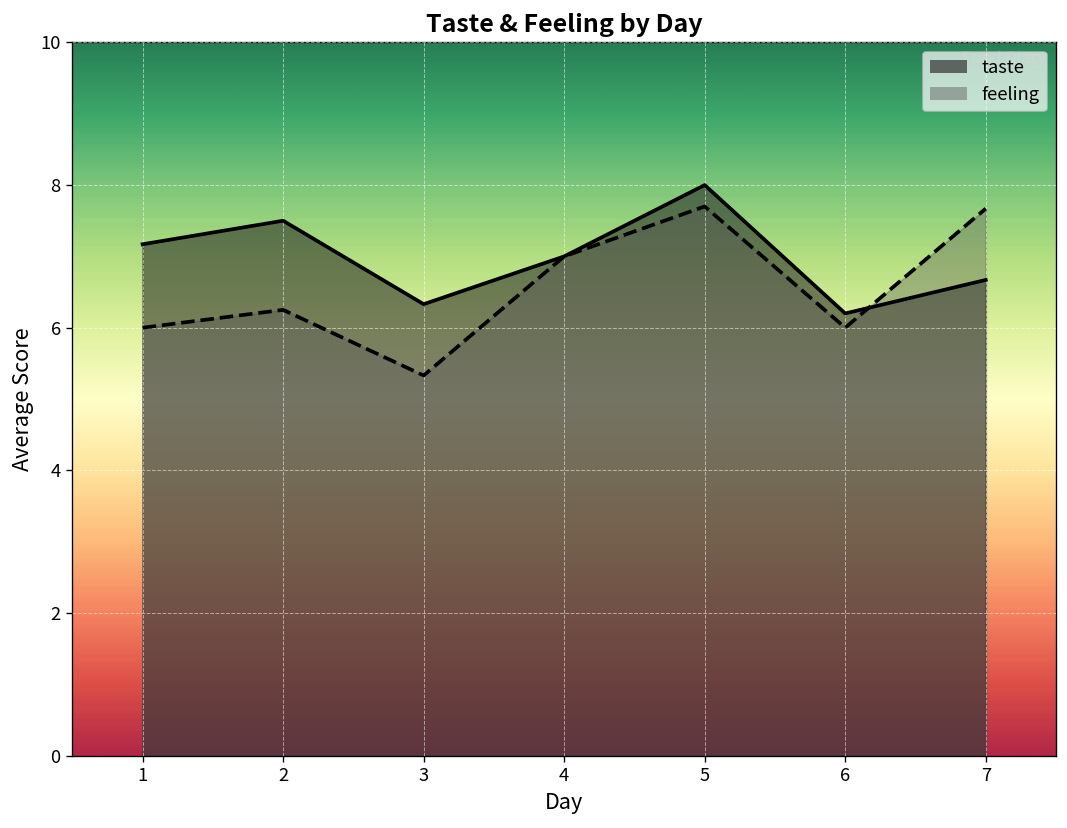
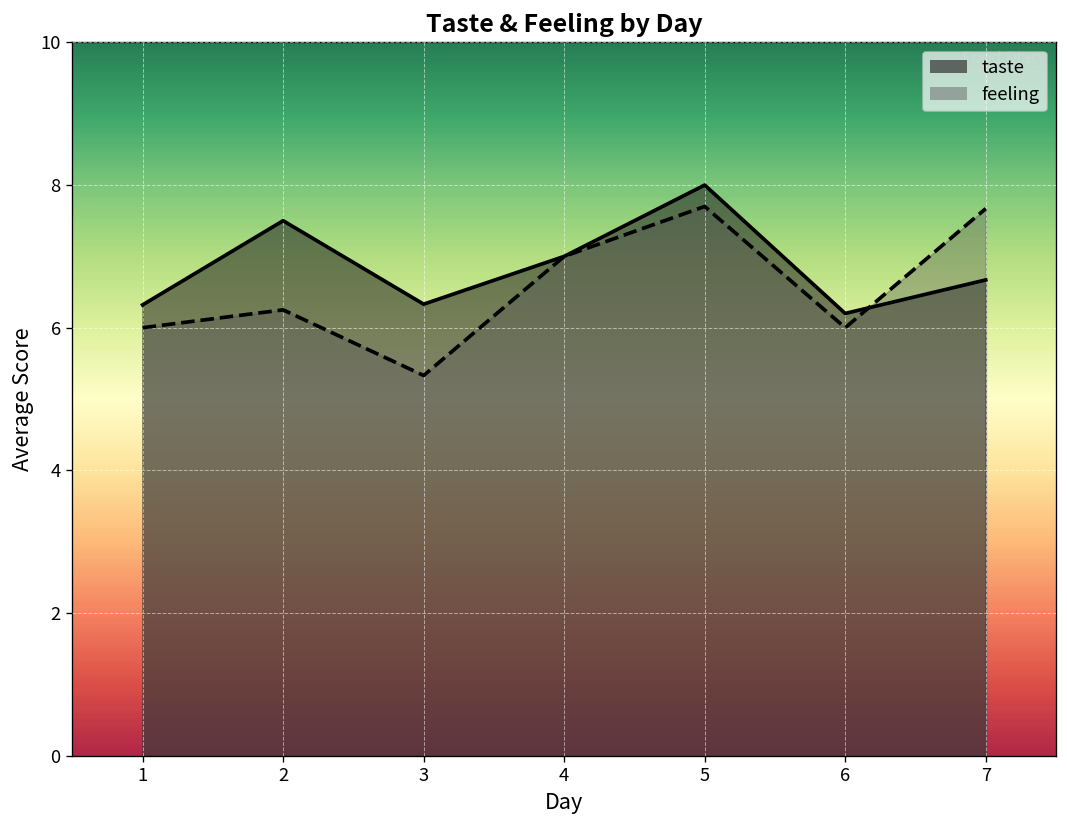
taste, 1: 7.2 -> 6.3
